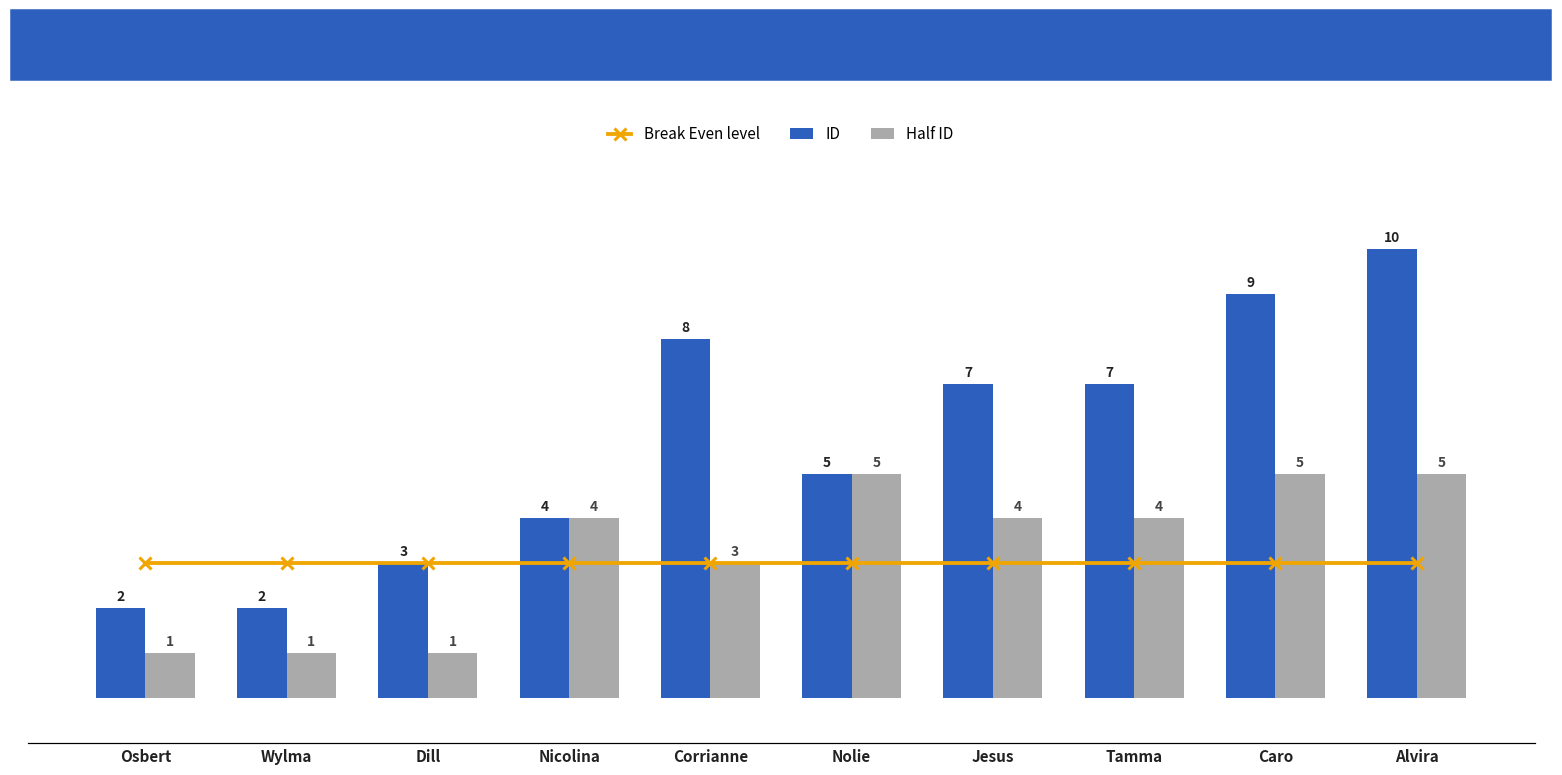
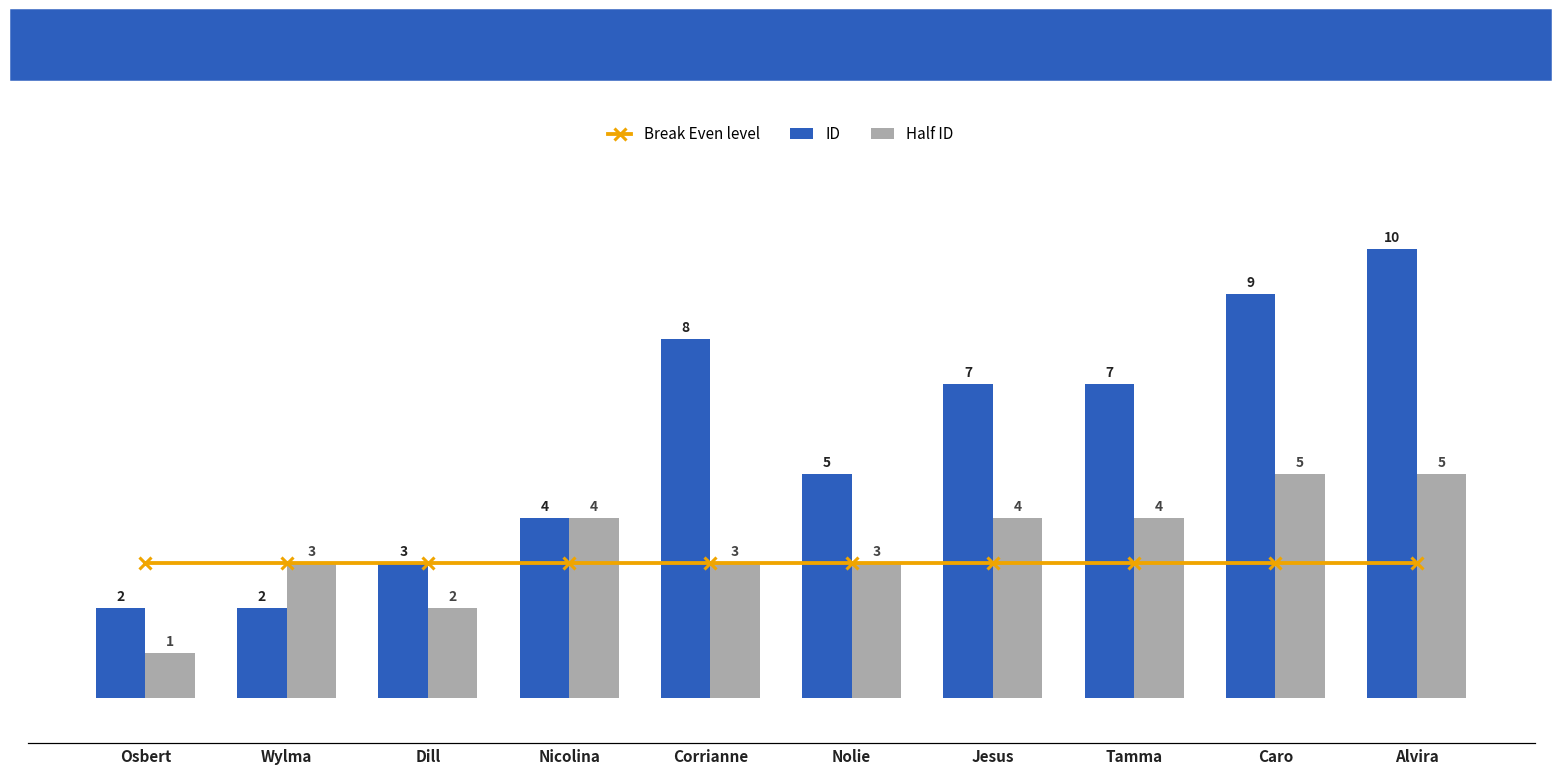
Half ID, Wylma: 1 -> 3
Half ID, Dill: 1 -> 2
Half ID, Nolie: 5 -> 3
